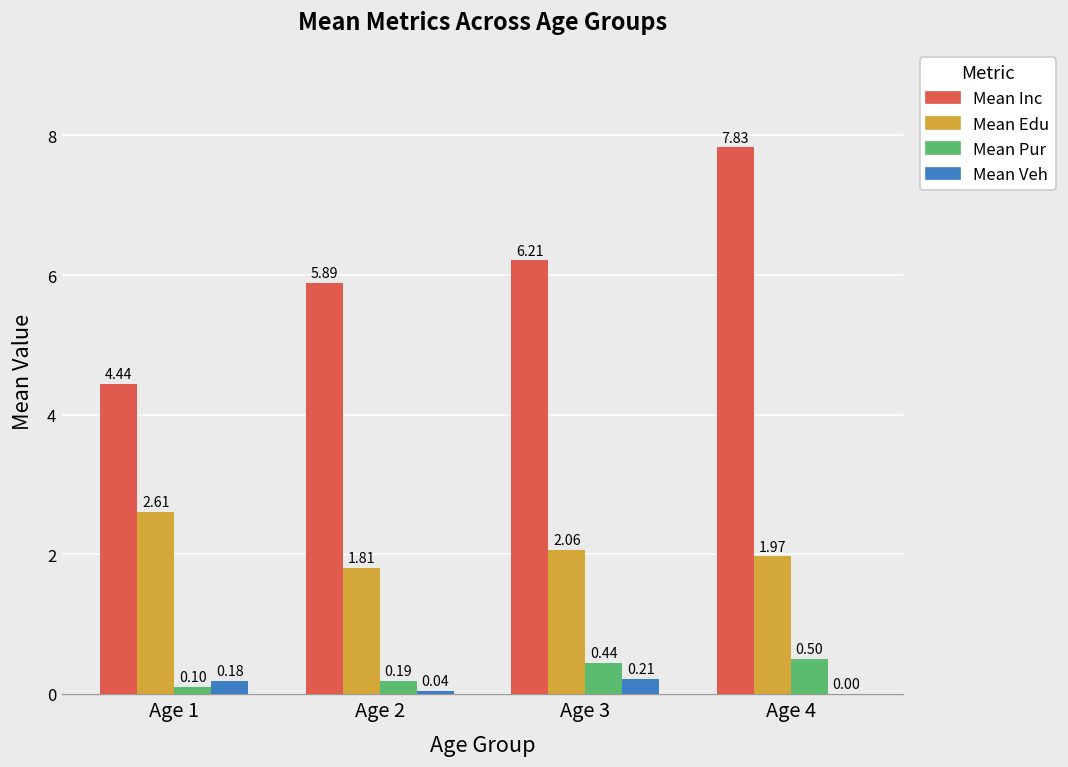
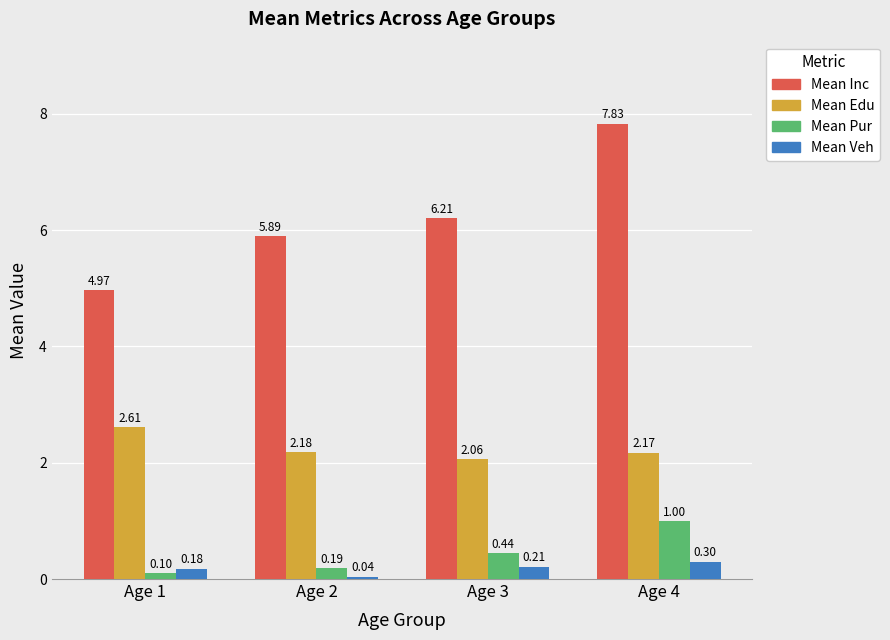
Mean Inc, Age 1: 4.44 -> 4.97
Mean Edu, Age 2: 1.81 -> 2.18
Mean Edu, Age 4: 1.97 -> 2.17
Mean Pur, Age 4: 0.50 -> 1.00
Mean Veh, Age 4: 0.00 -> 0.30
